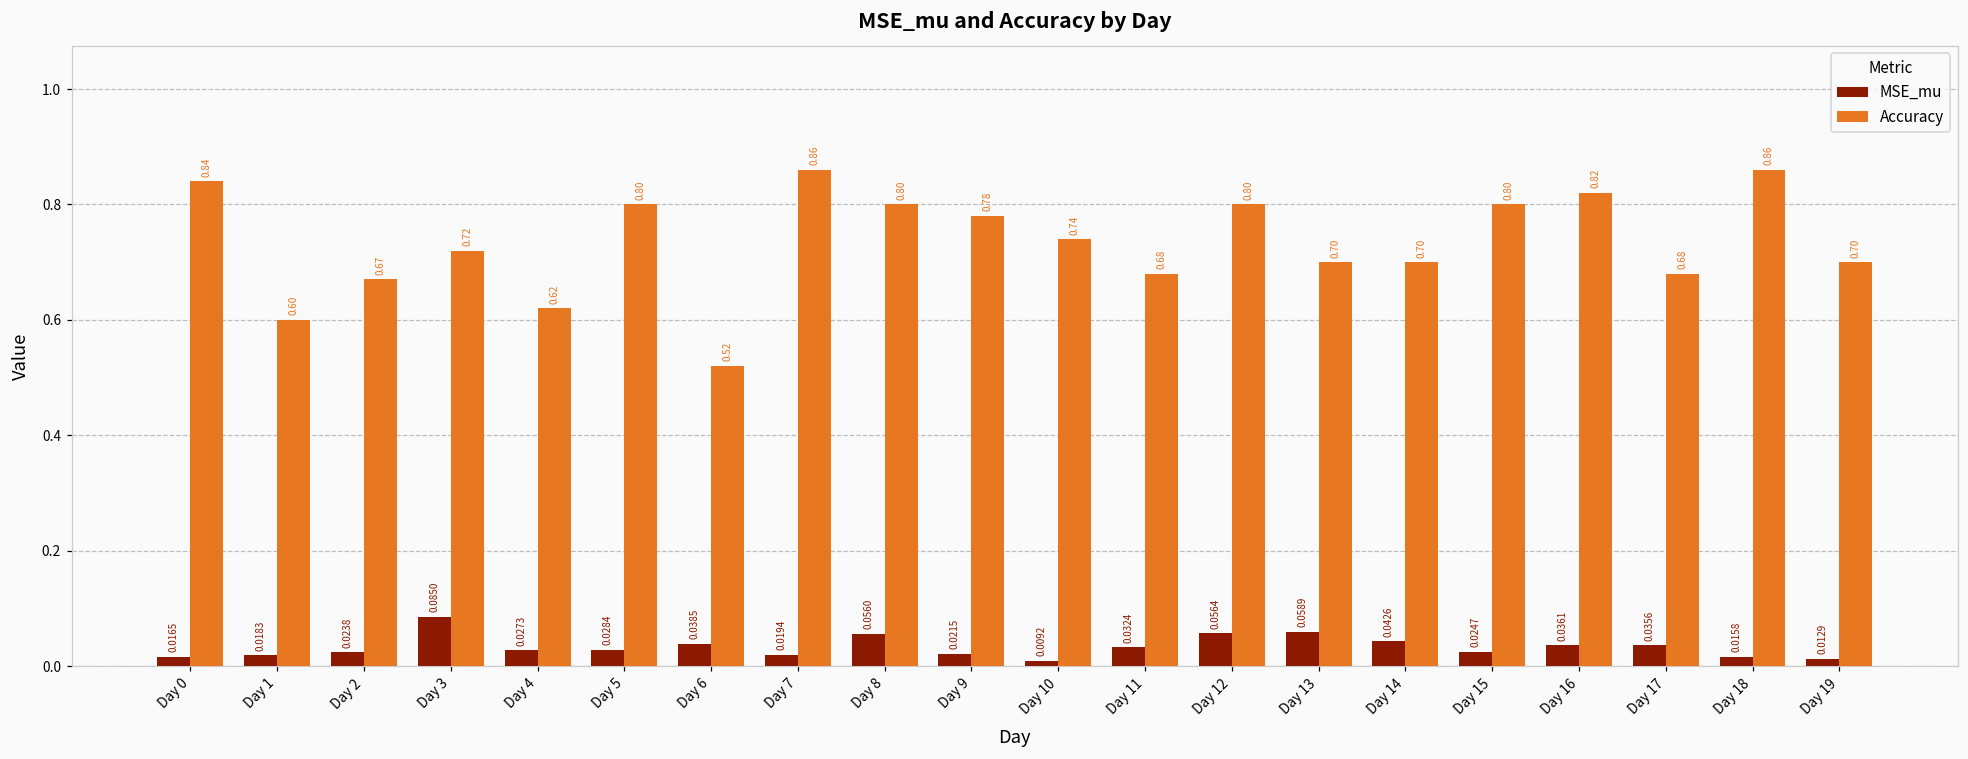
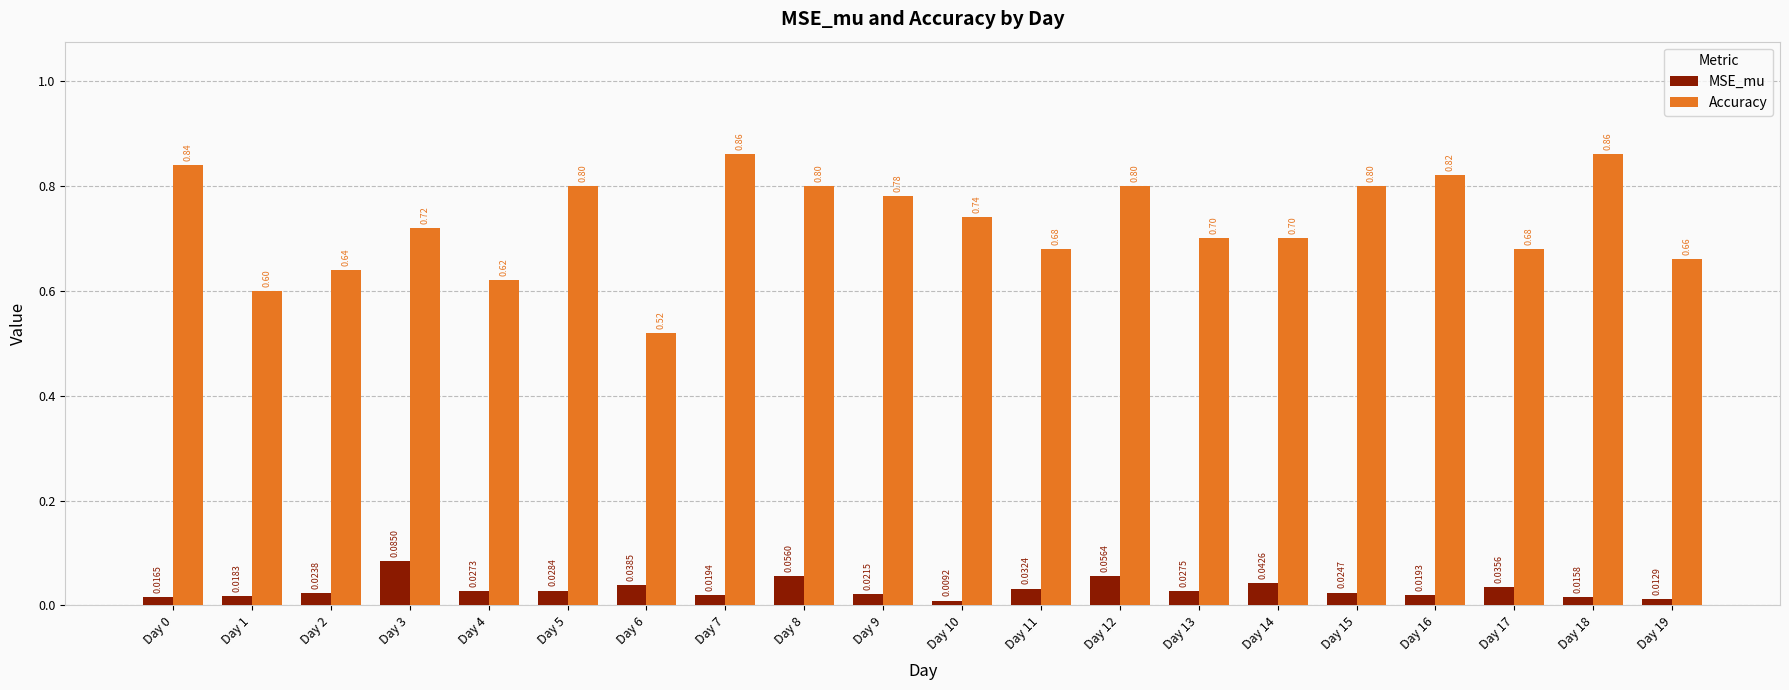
Accuracy, Day 2: 0.67 -> 0.64
MSE_mu, Day 13: 0.0589 -> 0.0275
MSE_mu, Day 16: 0.0361 -> 0.0193
Accuracy, Day 19: 0.70 -> 0.66
